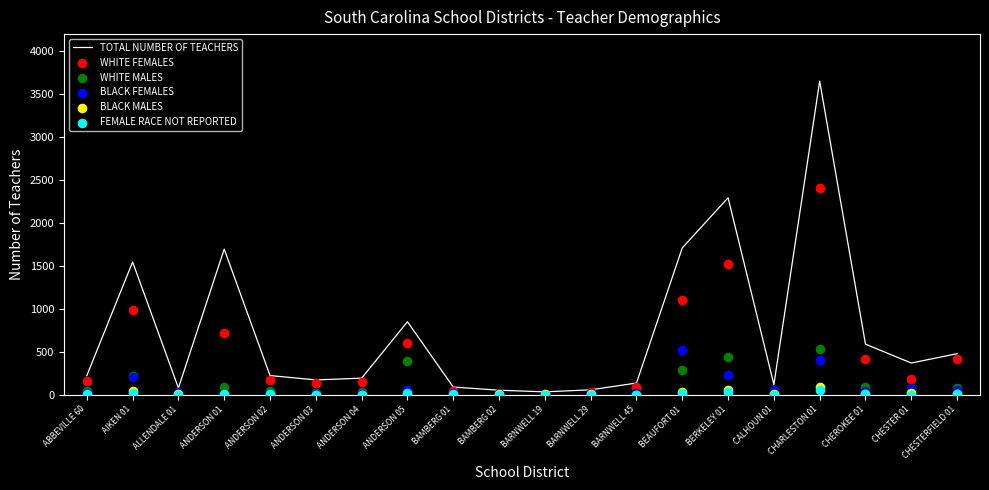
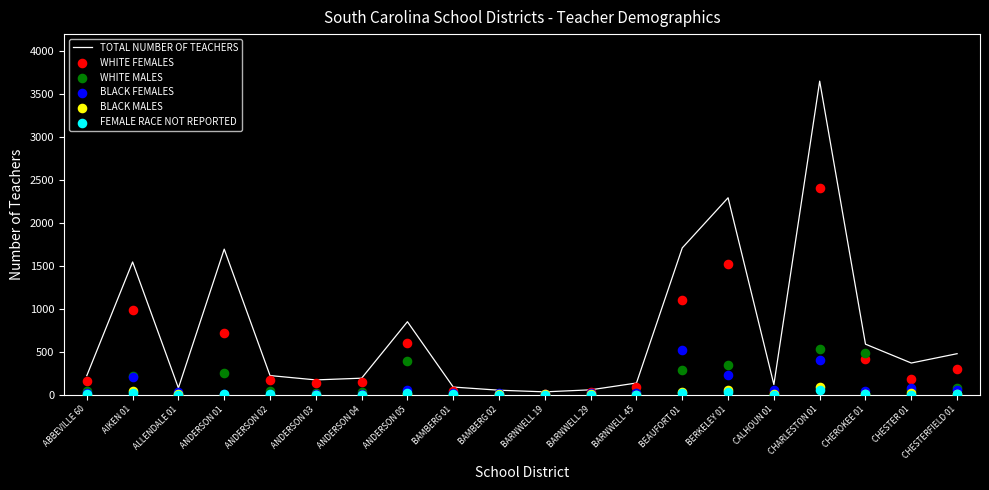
WHITE MALES, ANDERSON 01: 100 -> 300
WHITE MALES, BERKELEY 01: 400 -> 300
WHITE MALES, CHEROKEE 01: 100 -> 500
WHITE FEMALES, CHESTERFIELD 01: 400 -> 300
